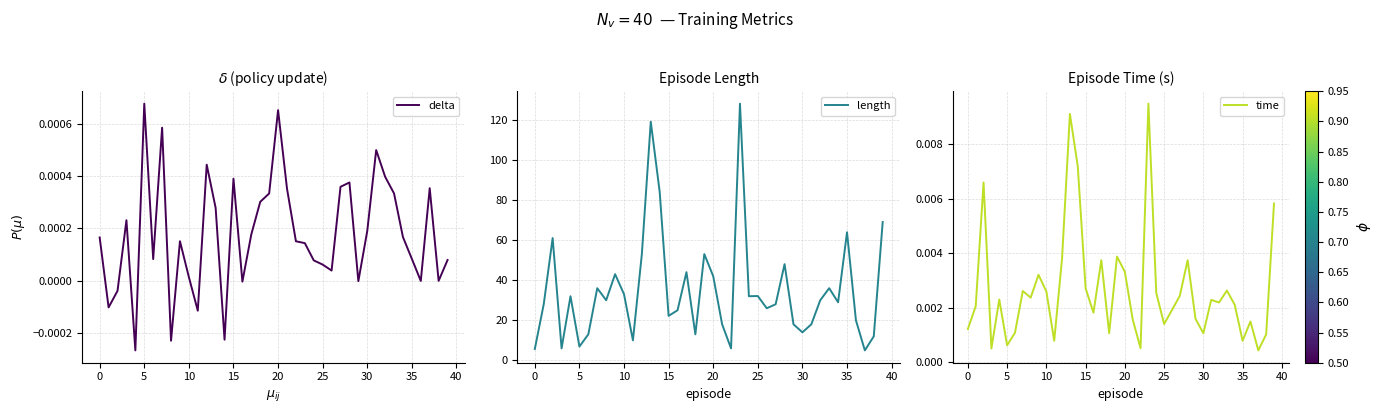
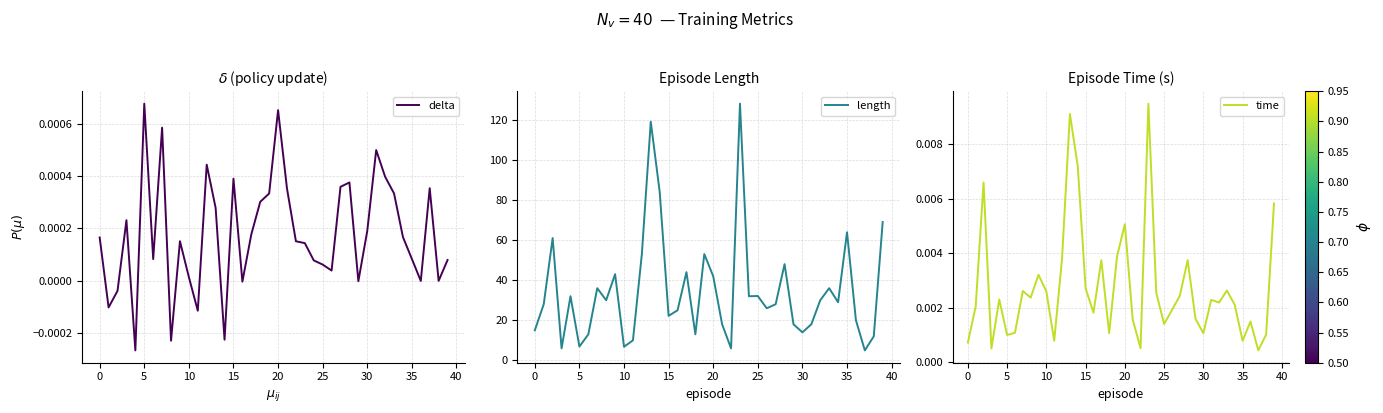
Episode Length, 0: 6 -> 15
Episode Length, 10: 33 -> 7
Episode Time (s), 0: 0.0012 -> 0.0007
Episode Time (s), 5: 0.0006 -> 0.0010
Episode Time (s), 20: 0.0033 -> 0.0051
